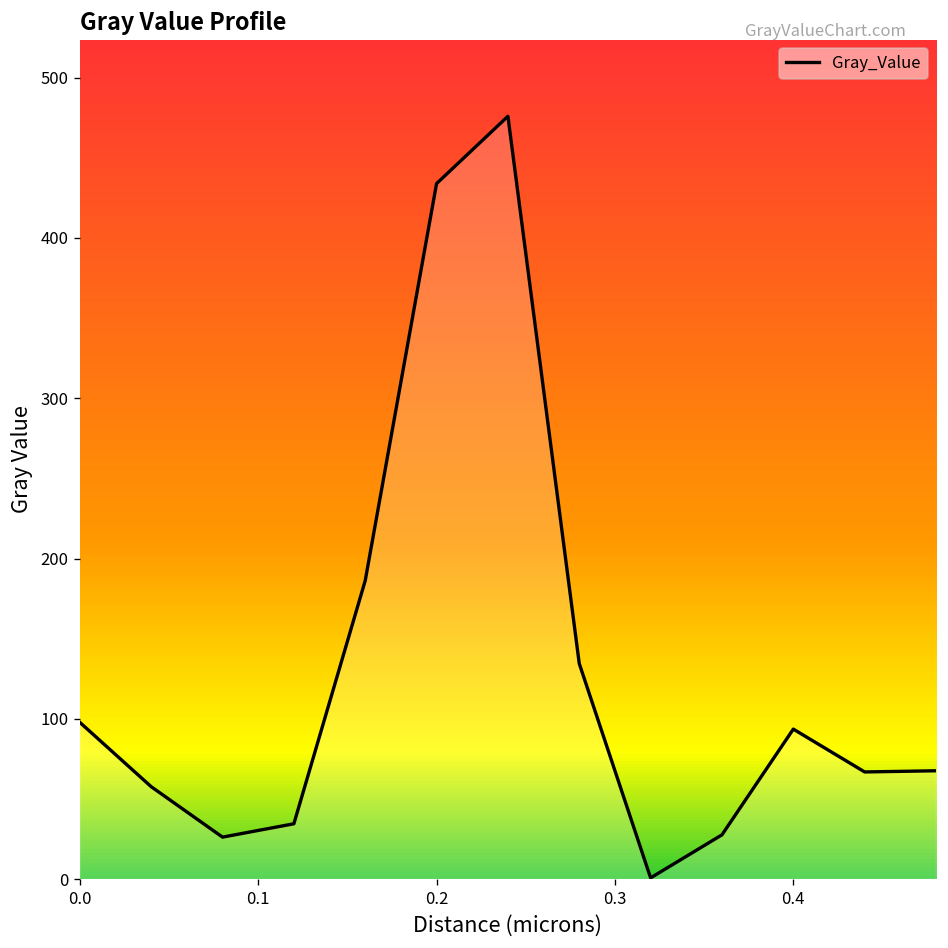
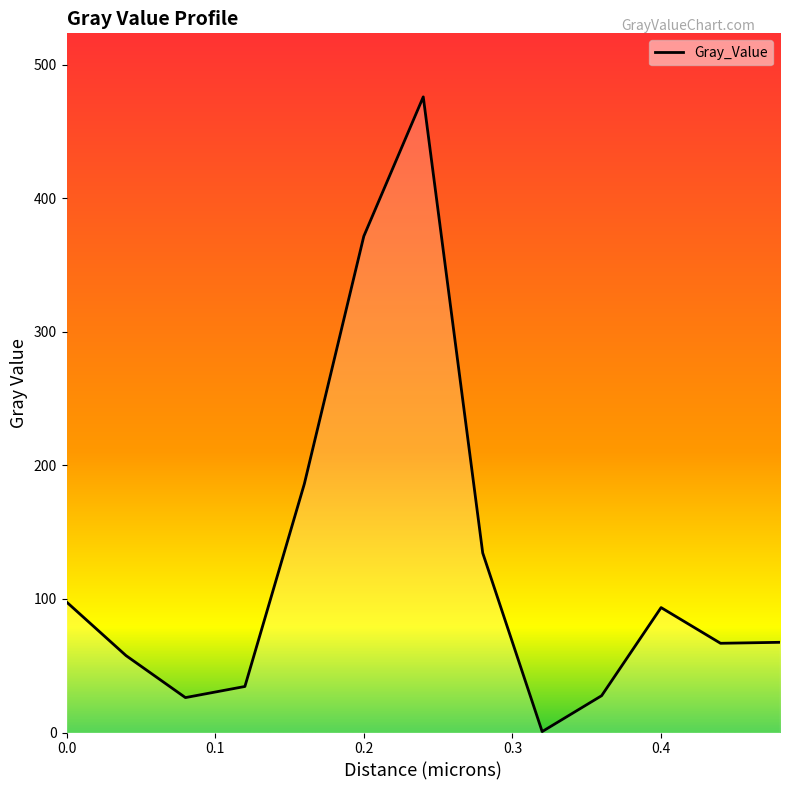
0.2: 434 -> 372
